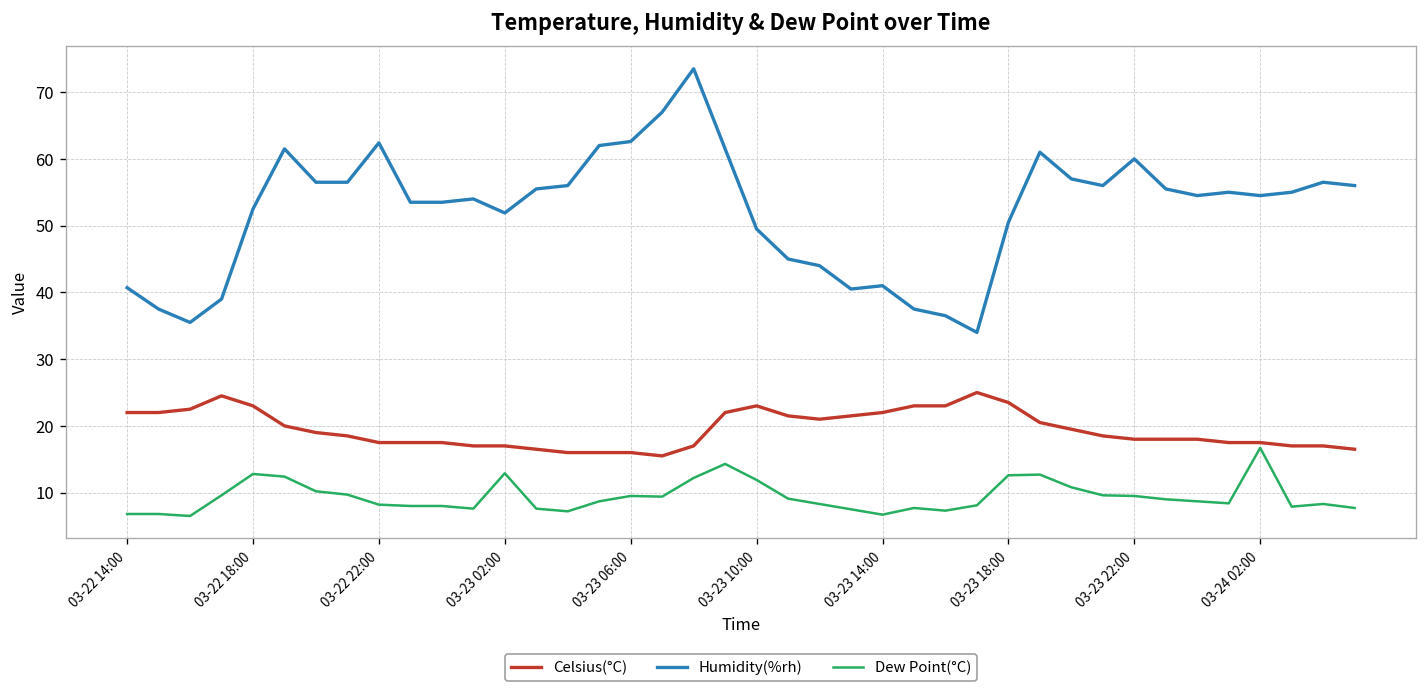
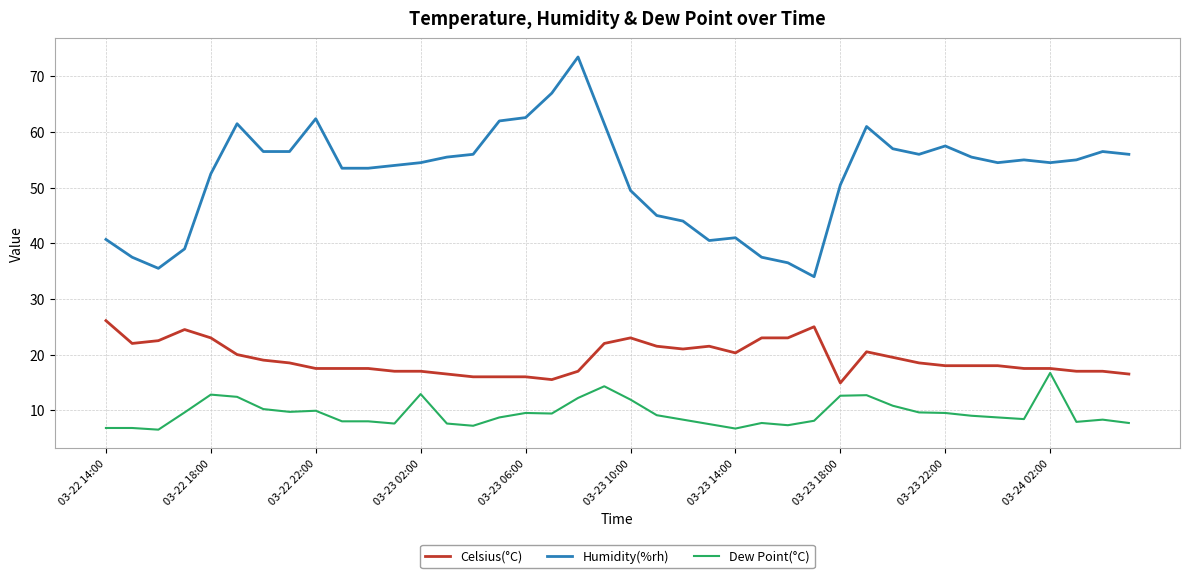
Celsius(°C), 03-22 14:00: 22 -> 26
Dew Point(°C), 03-22 22:00: 8 -> 10
Humidity(%rh), 03-23 02:00: 52 -> 55
Celsius(°C), 03-23 14:00: 22 -> 20
Celsius(°C), 03-23 18:00: 24 -> 15
Humidity(%rh), 03-23 22:00: 60 -> 58
